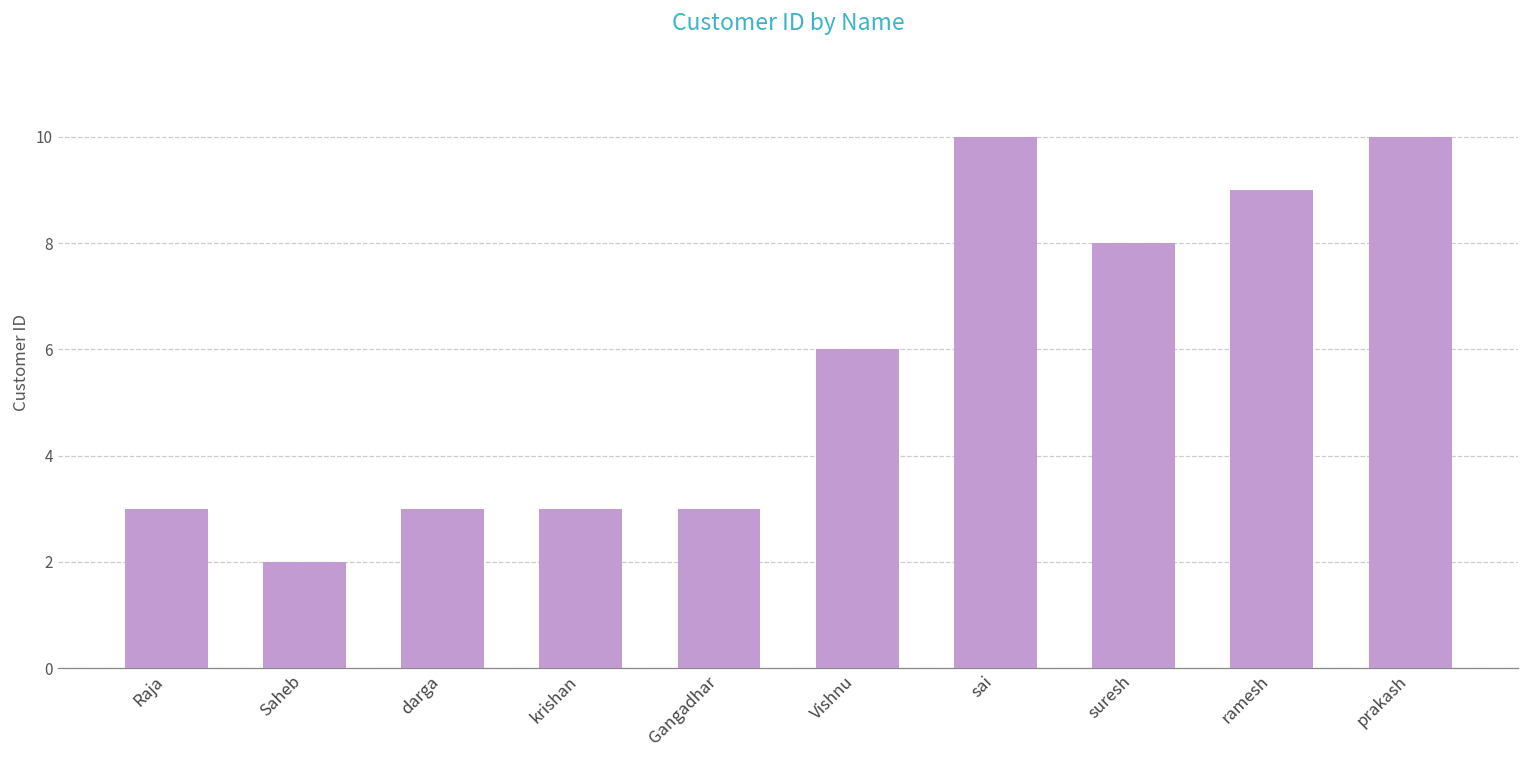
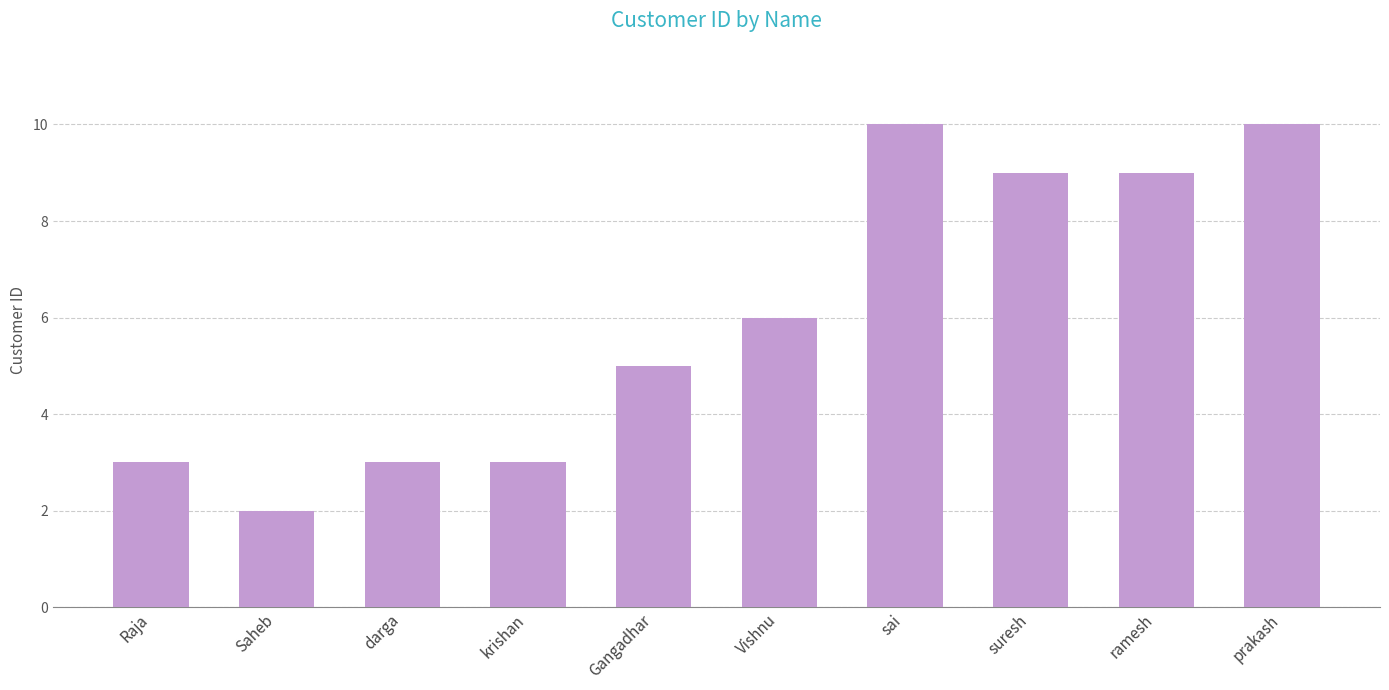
Gangadhar: 3 -> 5
suresh: 8 -> 9
